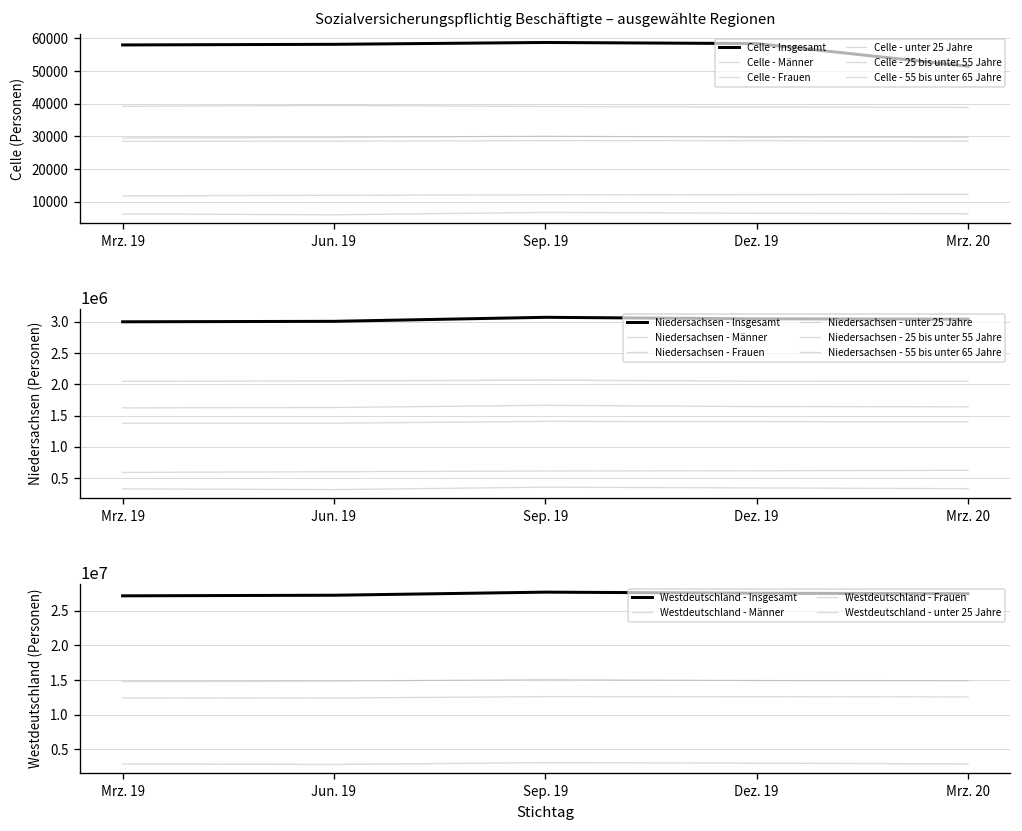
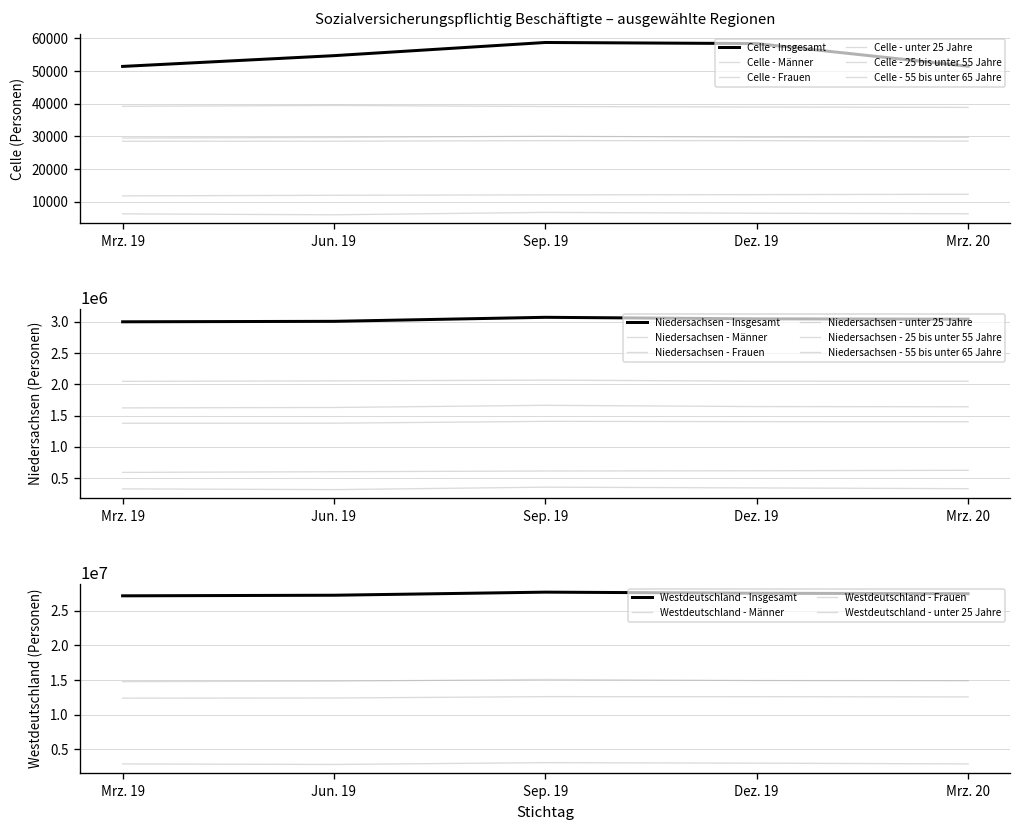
Sozialversicherungspflichtig Beschäftigte – ausgewählte Regionen, Celle - Insgesamt, Mrz. 19: 58000 -> 51000
Sozialversicherungspflichtig Beschäftigte – ausgewählte Regionen, Celle - Insgesamt, Jun. 19: 58000 -> 55000
